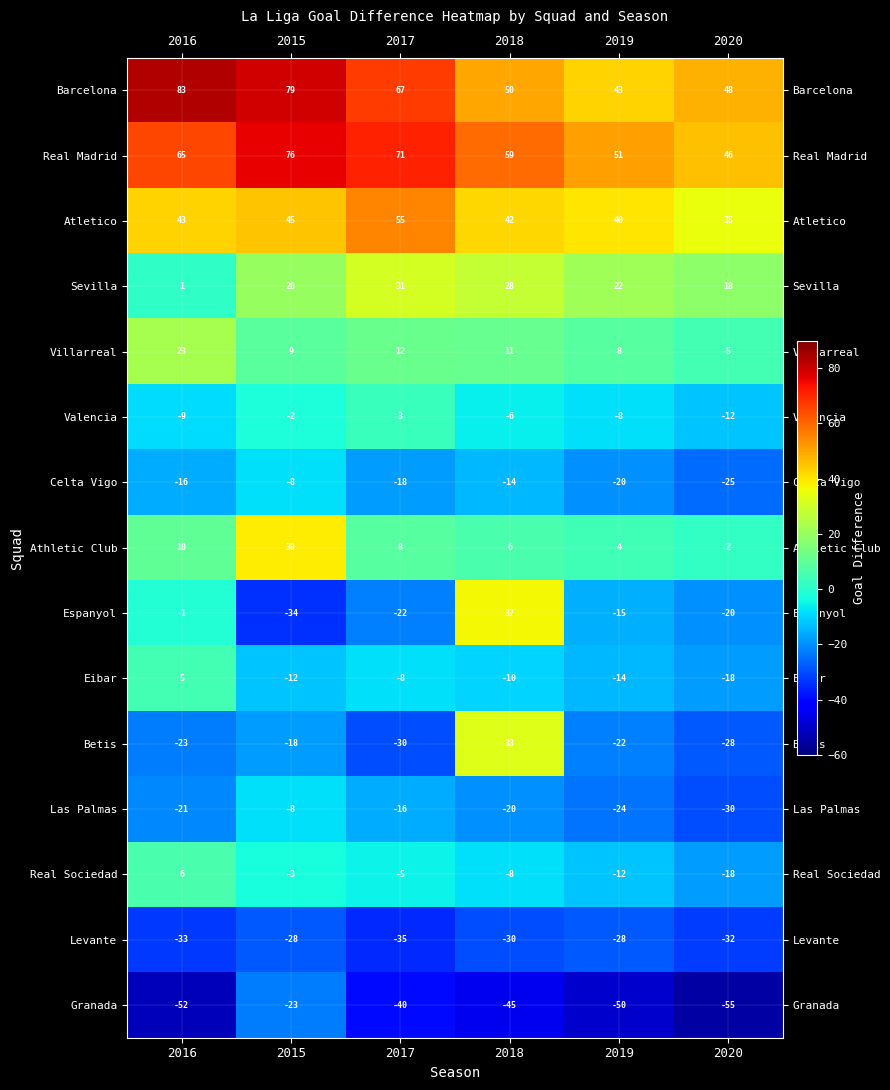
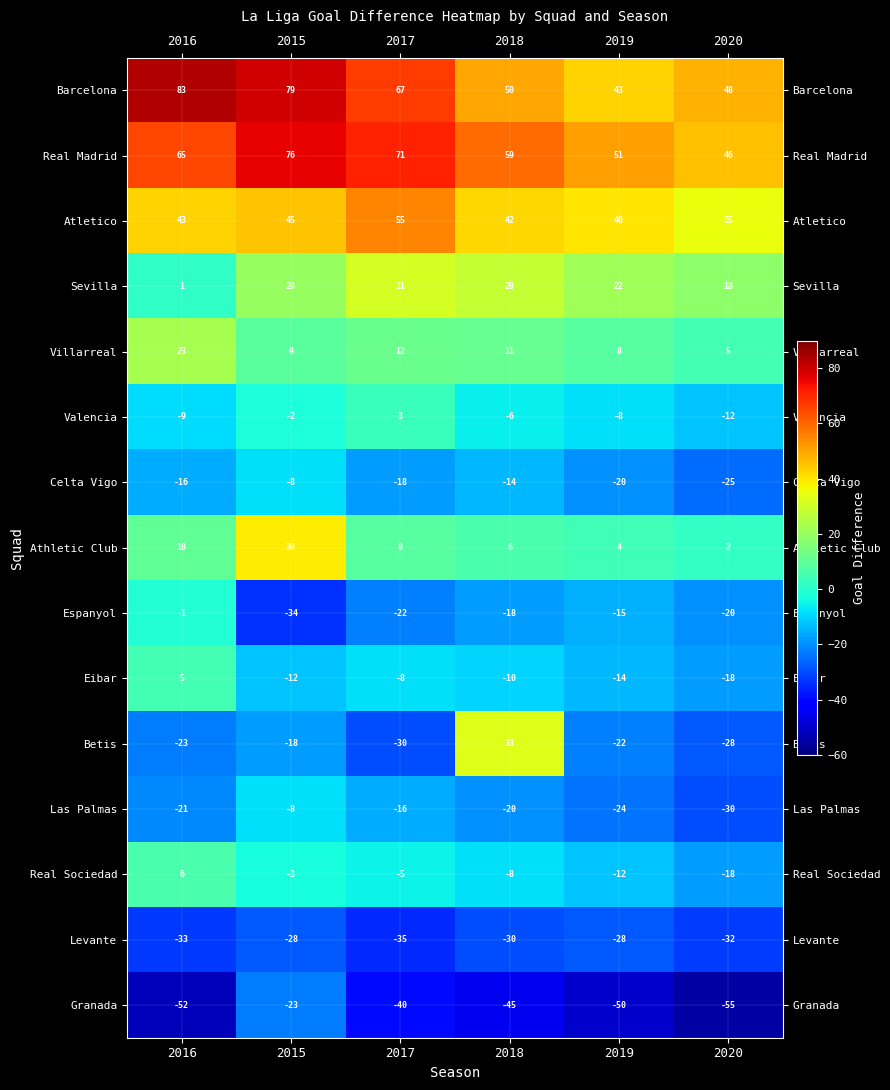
Espanyol, 2018: 37 -> -18
